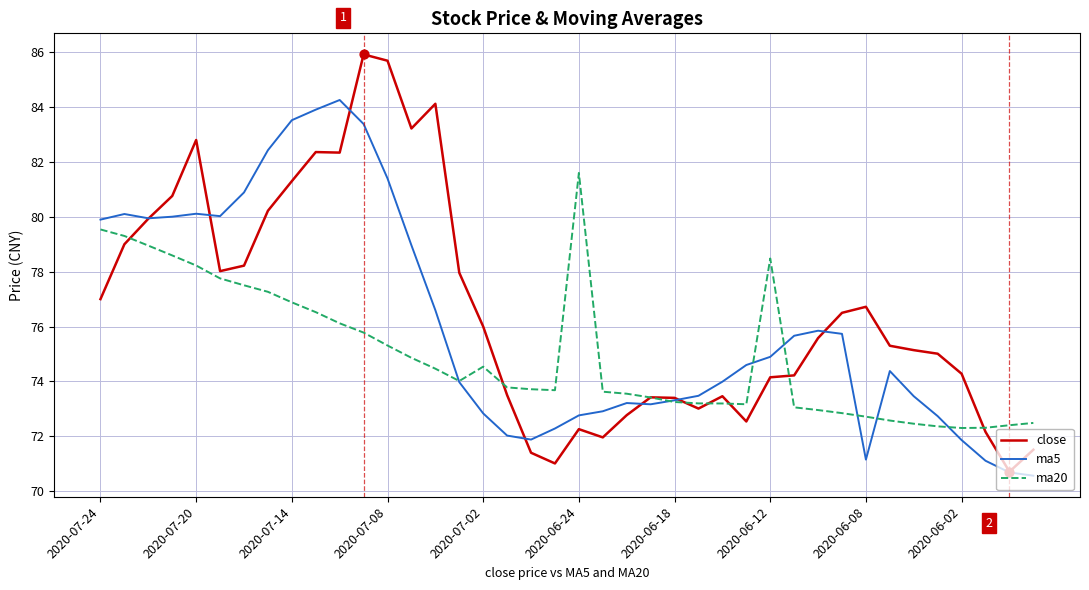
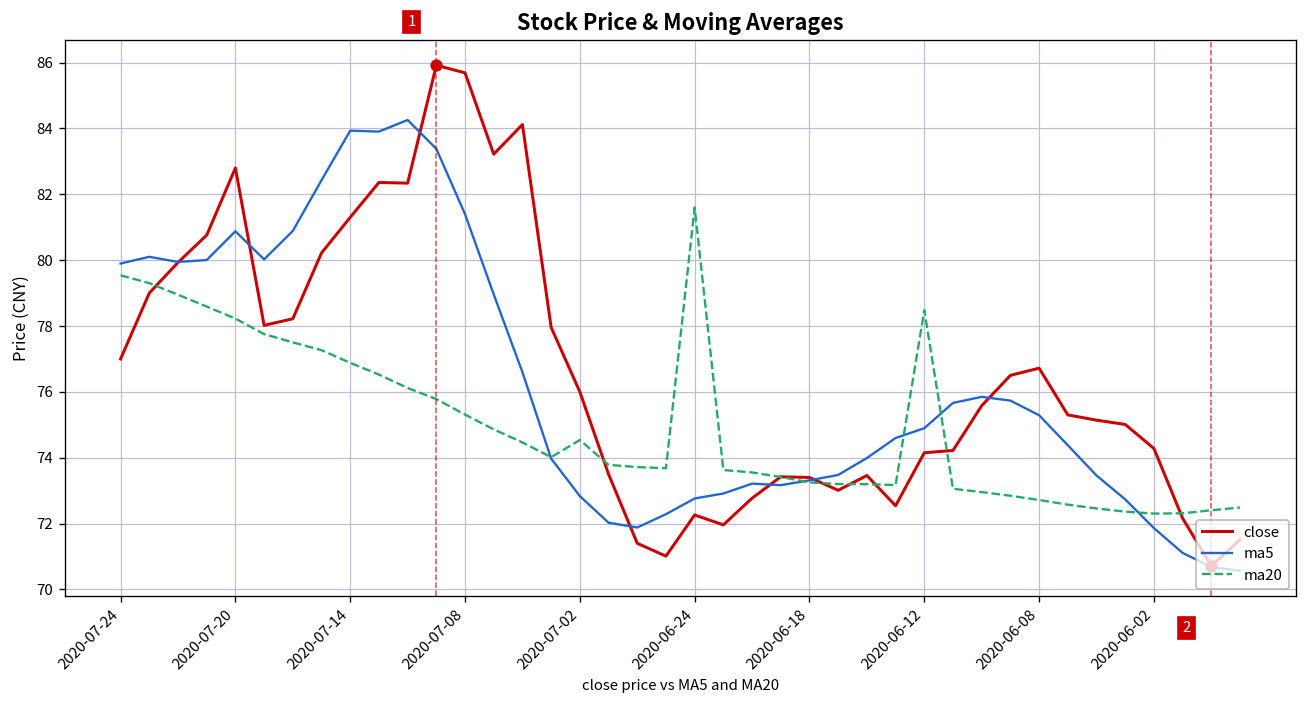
ma5, 2020-07-20: 80.1 -> 80.9
ma5, 2020-07-14: 83.5 -> 83.9
ma5, 2020-06-08: 71.2 -> 75.3
